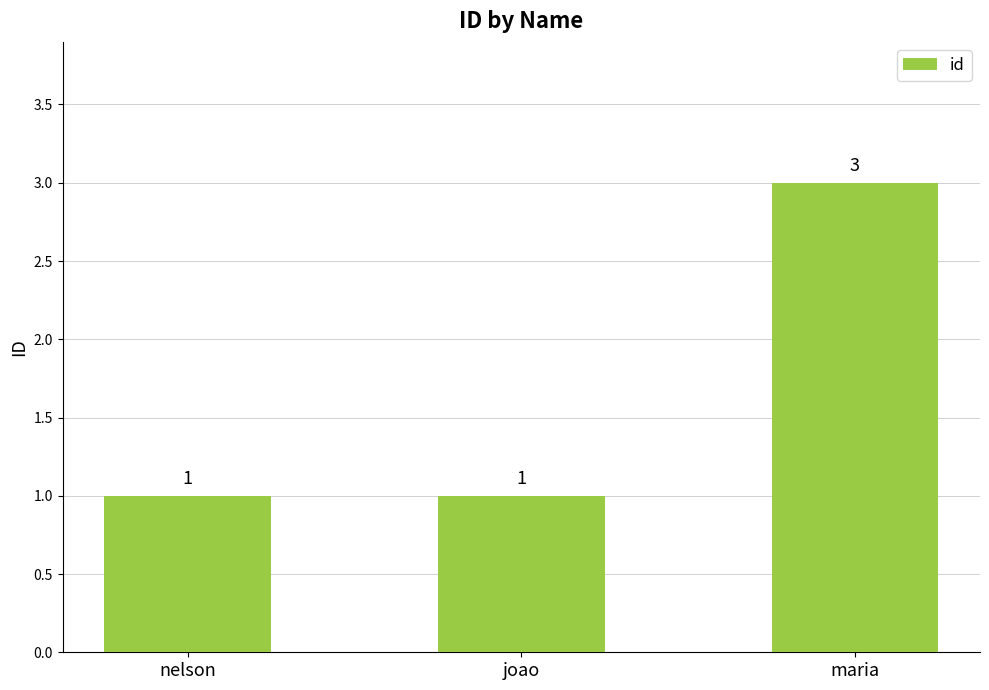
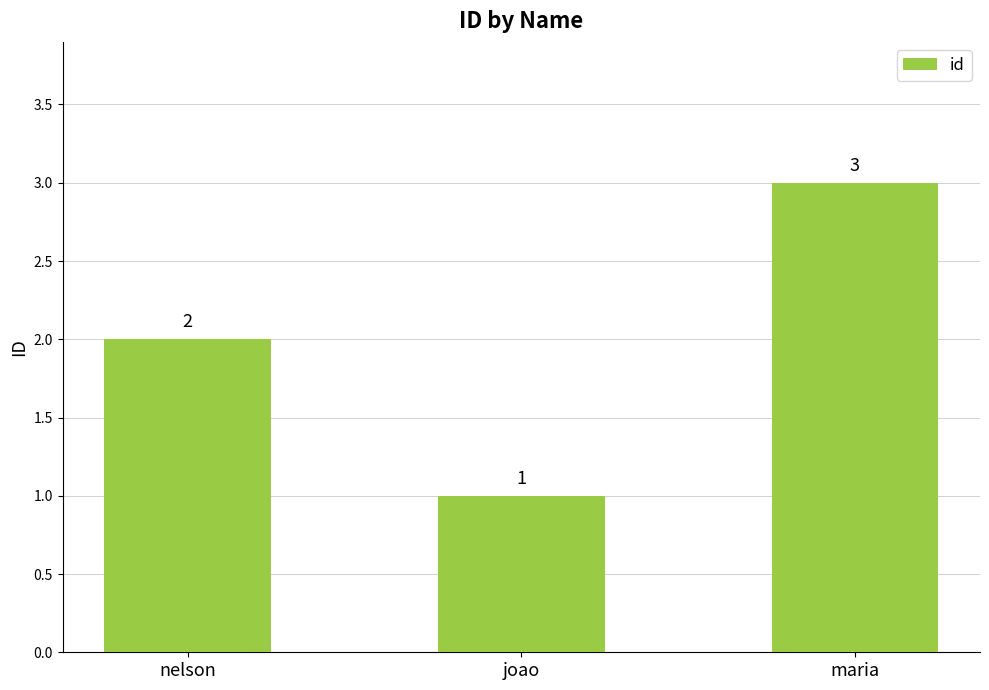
nelson: 1 -> 2
